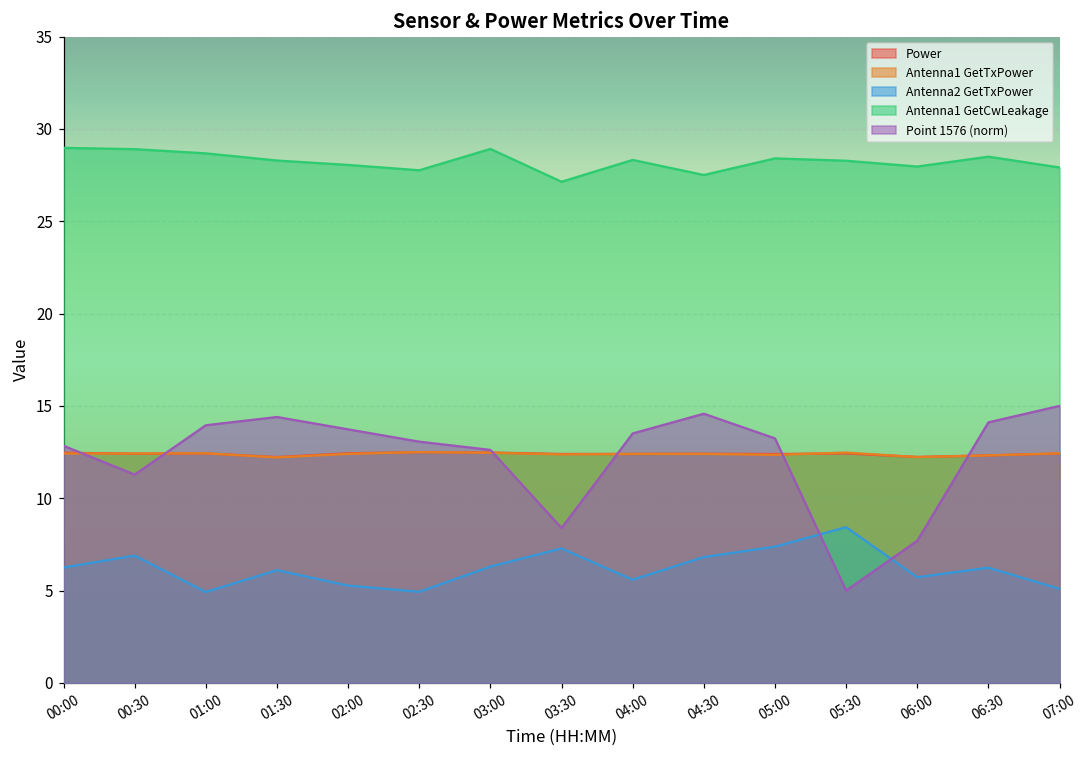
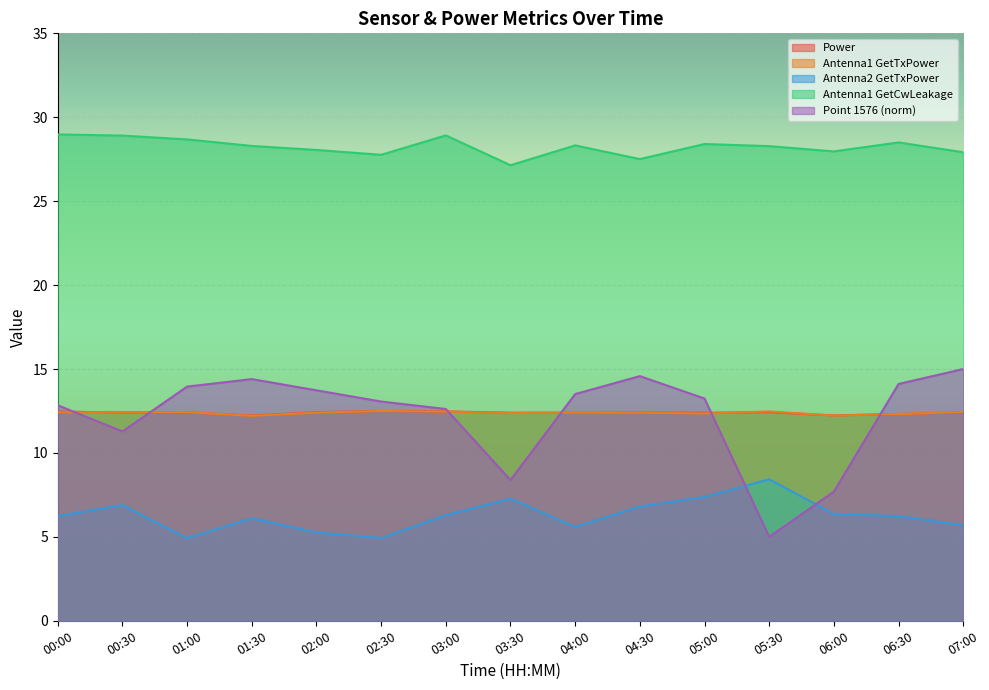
Antenna2 GetTxPower, 06:00: 5.7 -> 6.4
Antenna2 GetTxPower, 07:00: 5.1 -> 5.7
